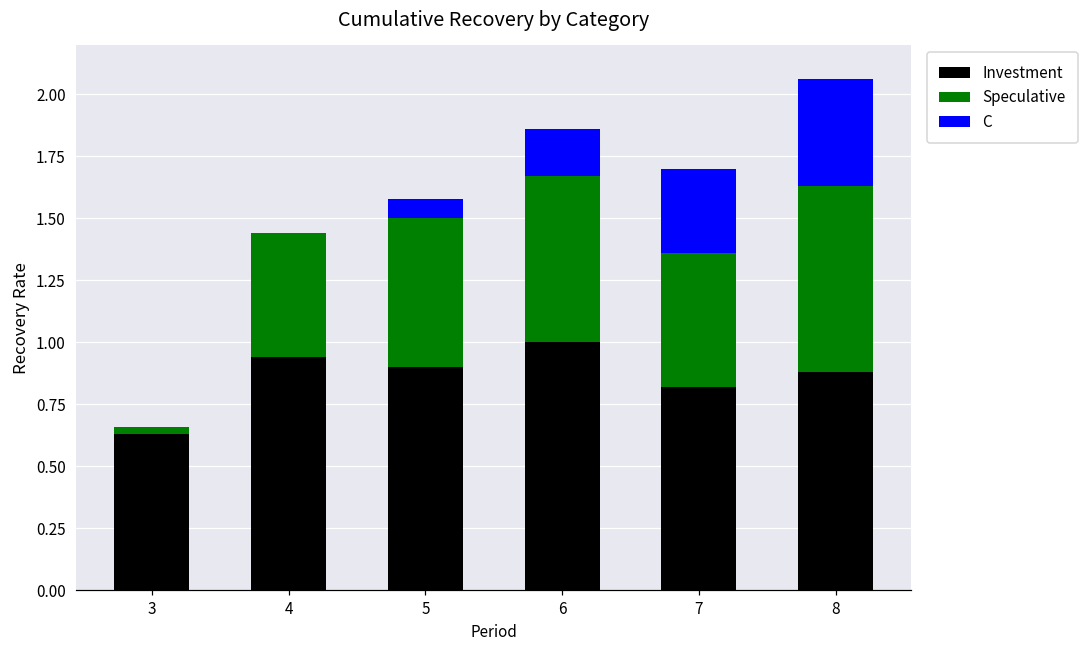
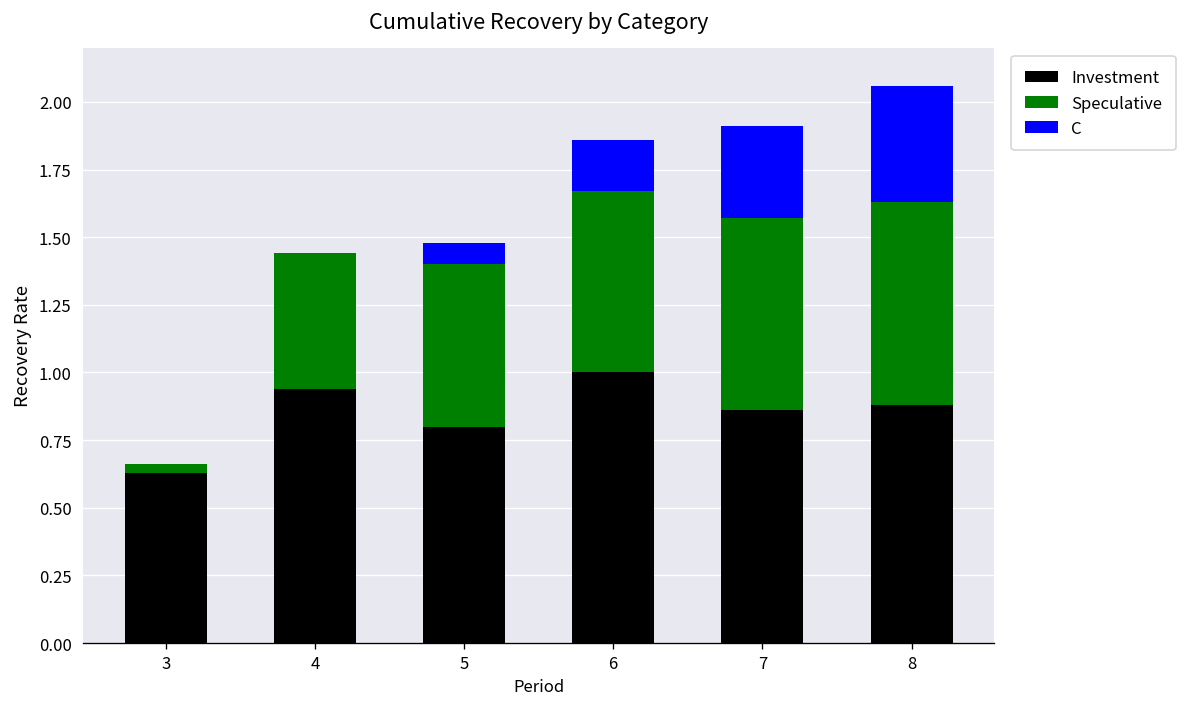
Investment, 5: 0.9 -> 0.8
Investment, 7: 0.82 -> 0.86
Speculative, 7: 0.54 -> 0.71
